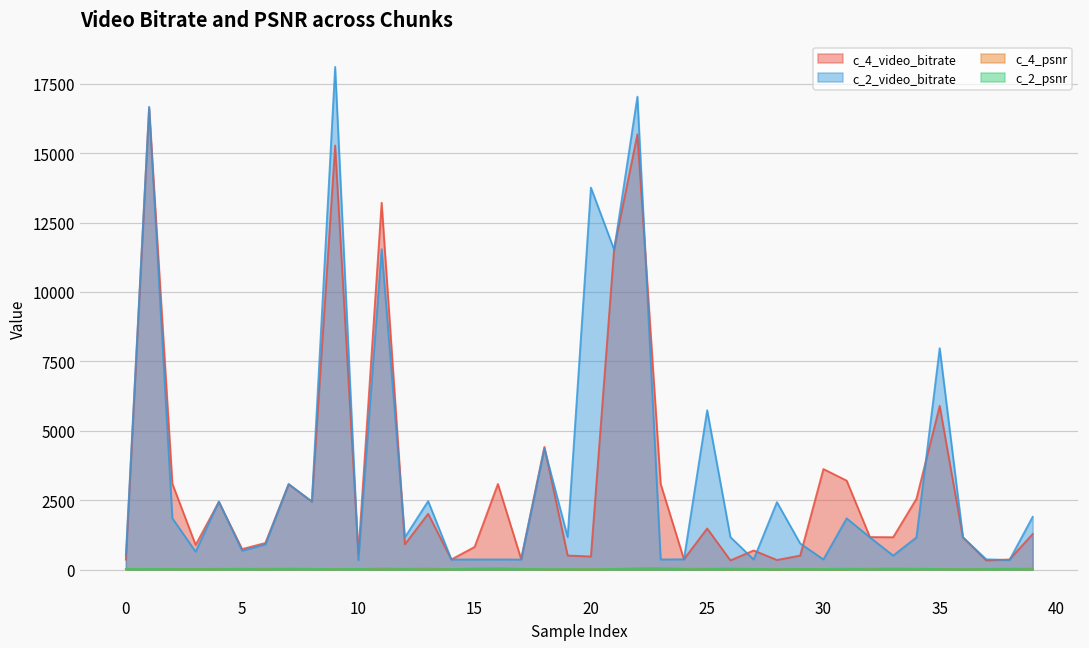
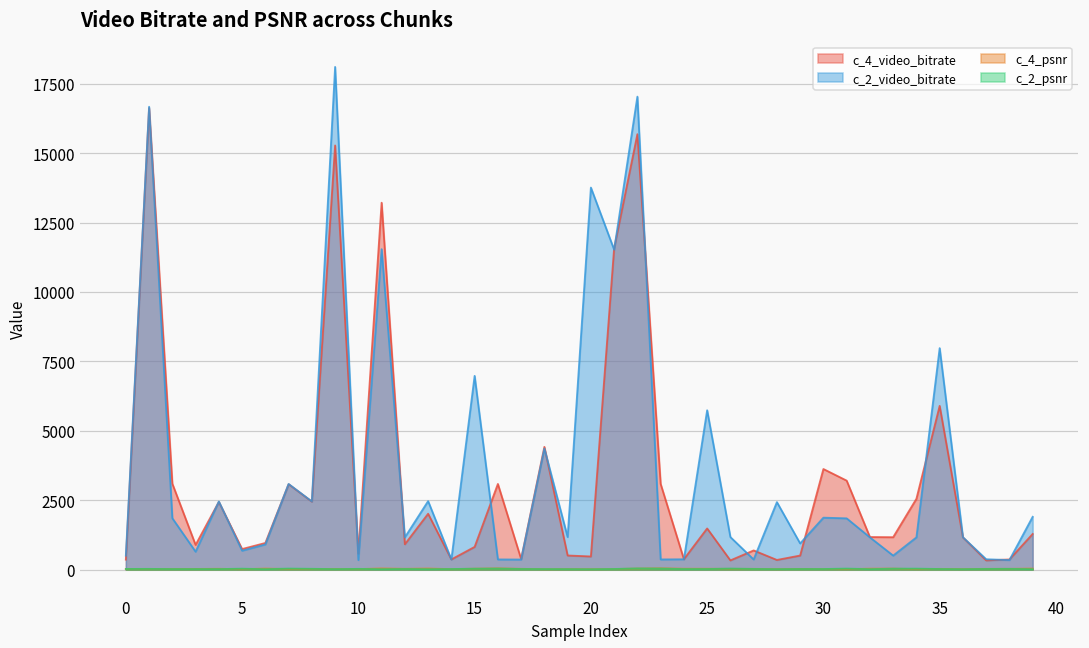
c_2_video_bitrate, 15: 400 -> 7000
c_2_video_bitrate, 30: 400 -> 1900
